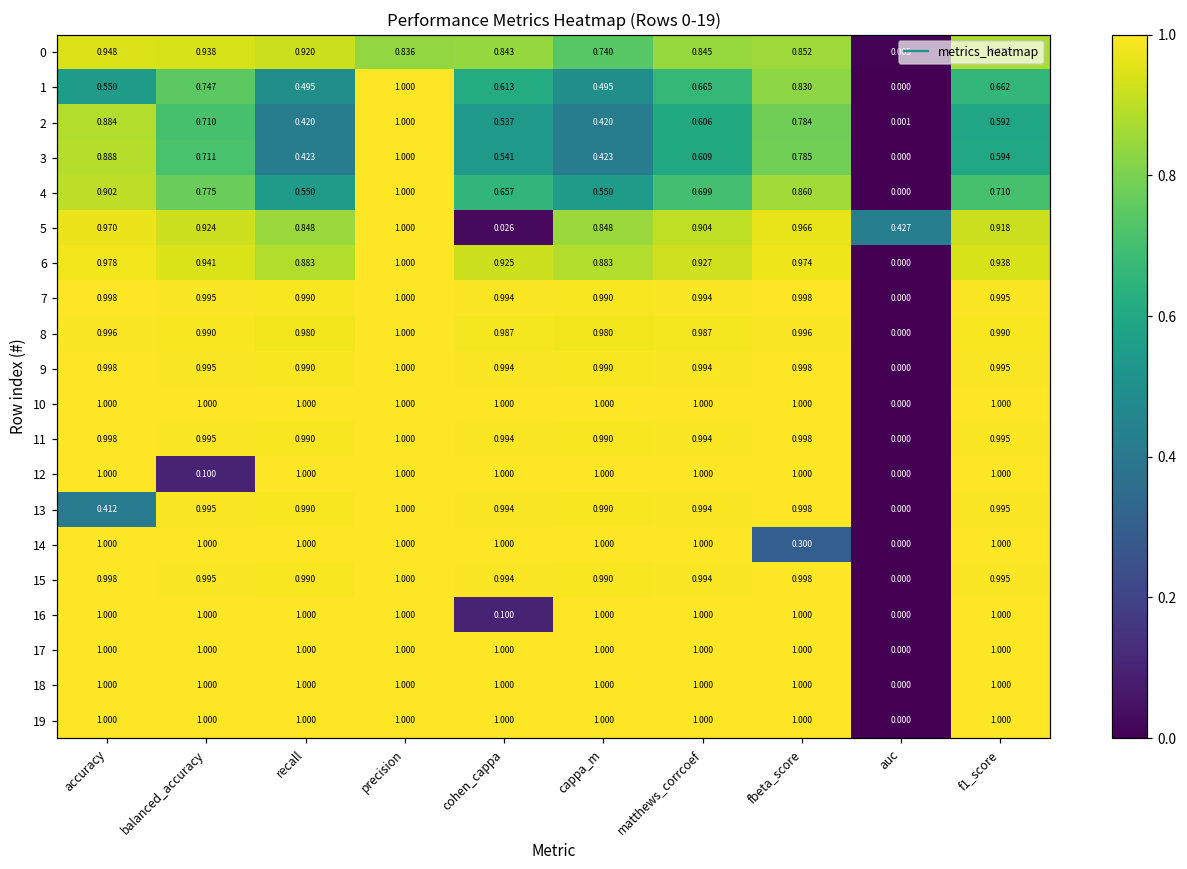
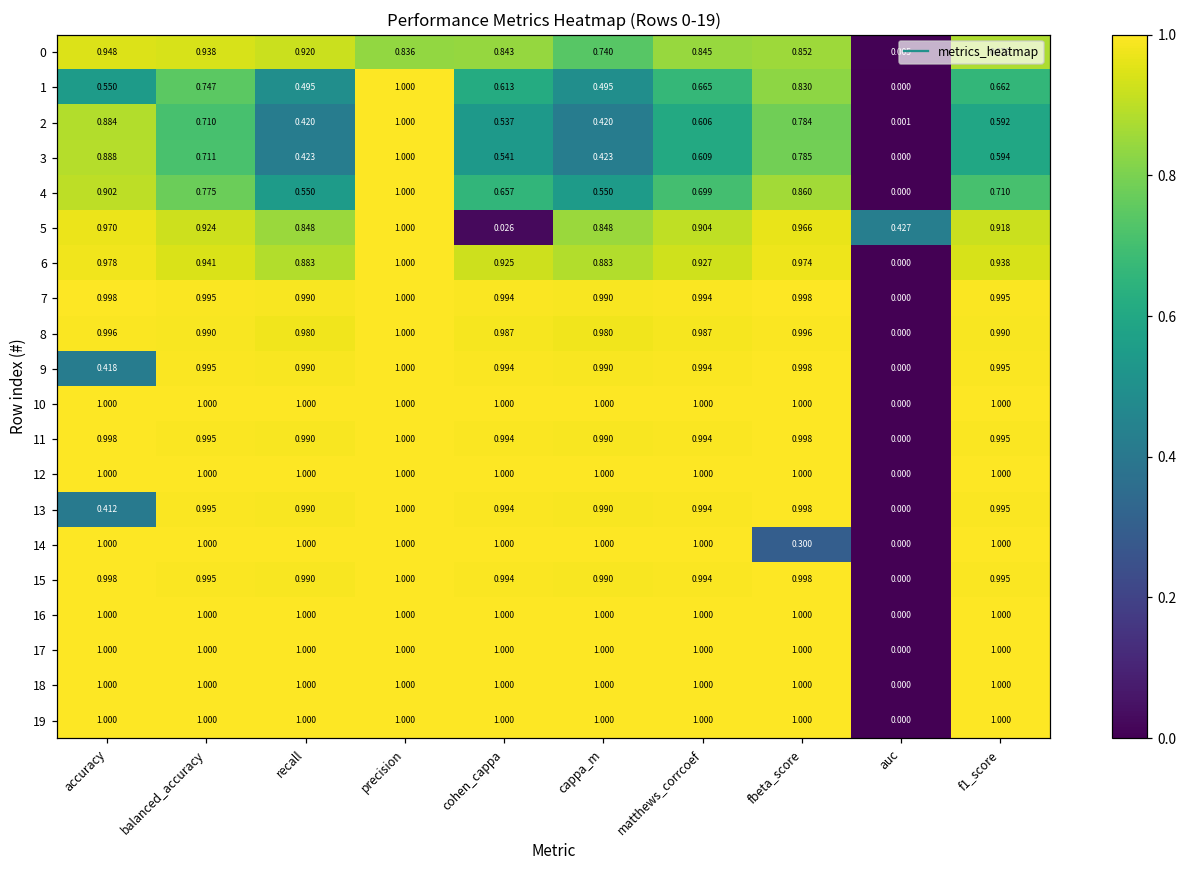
9, accuracy: 0.998 -> 0.418
12, balanced_accuracy: 0.100 -> 1.000
16, cohen_cappa: 0.100 -> 1.000
